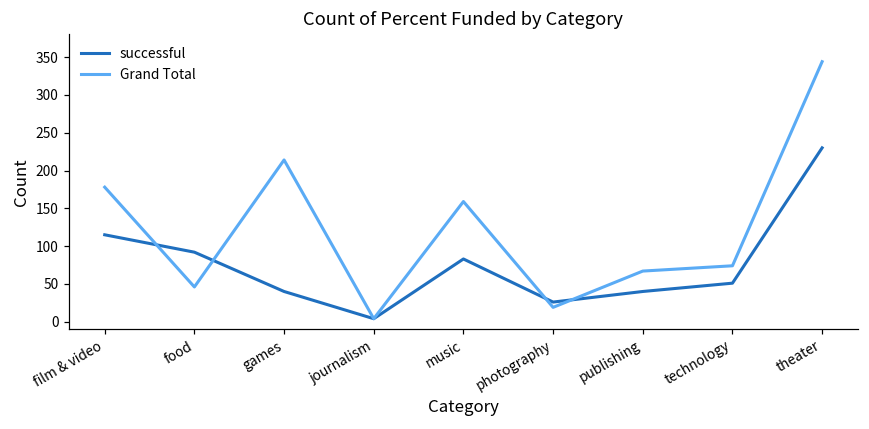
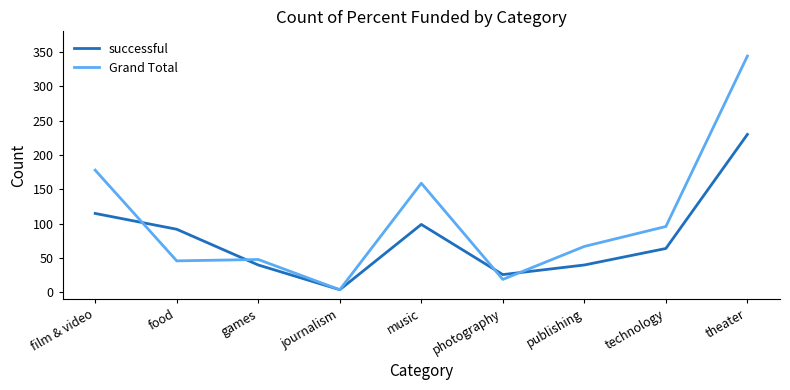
Grand Total, games: 210 -> 50
successful, music: 80 -> 100
successful, technology: 50 -> 60
Grand Total, technology: 70 -> 100
